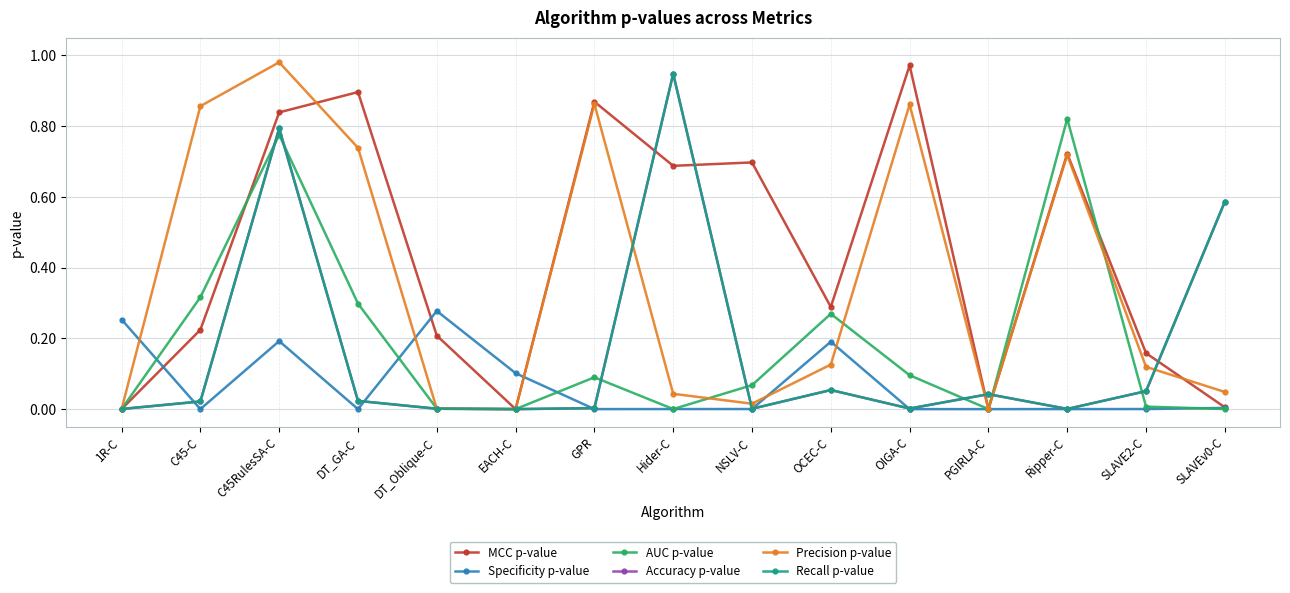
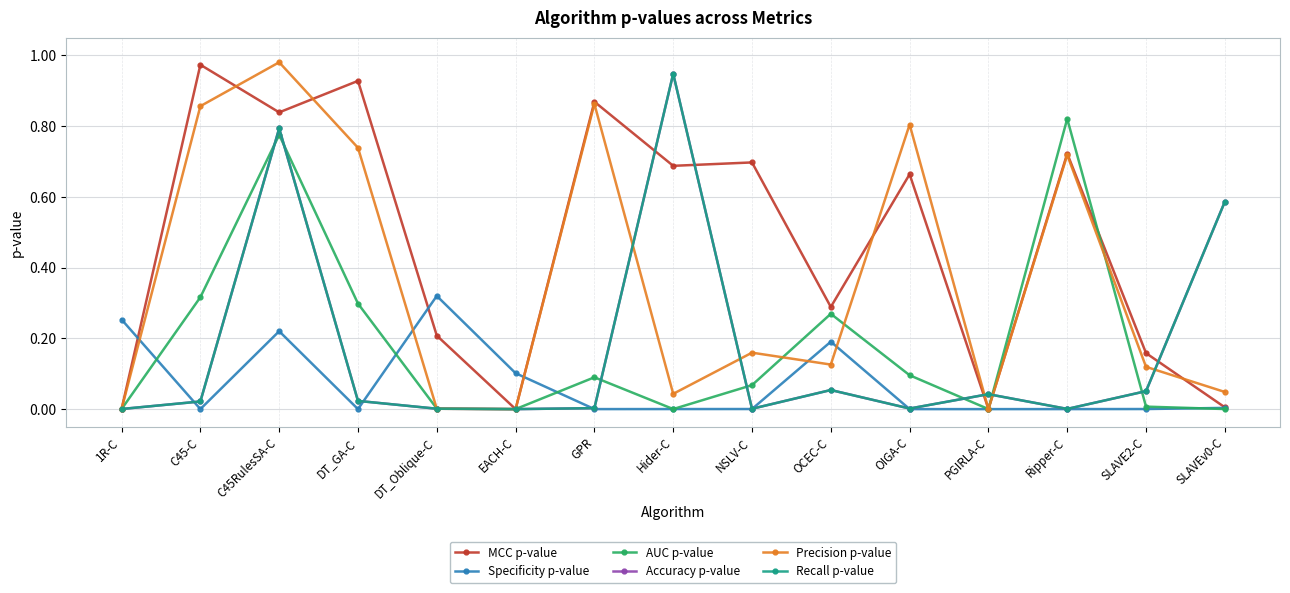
MCC p-value, C45-C: 0.22 -> 0.97
Specificity p-value, C45RulesSA-C: 0.19 -> 0.22
MCC p-value, DT_GA-C: 0.90 -> 0.93
Specificity p-value, DT_Oblique-C: 0.28 -> 0.32
Precision p-value, NSLV-C: 0.02 -> 0.16
MCC p-value, OIGA-C: 0.97 -> 0.66
Precision p-value, OIGA-C: 0.86 -> 0.80
